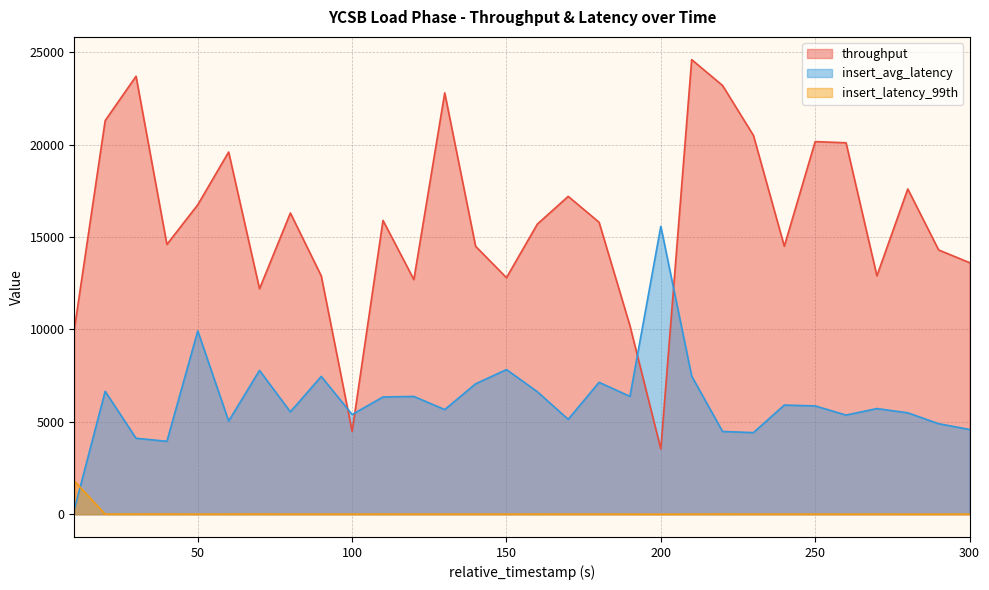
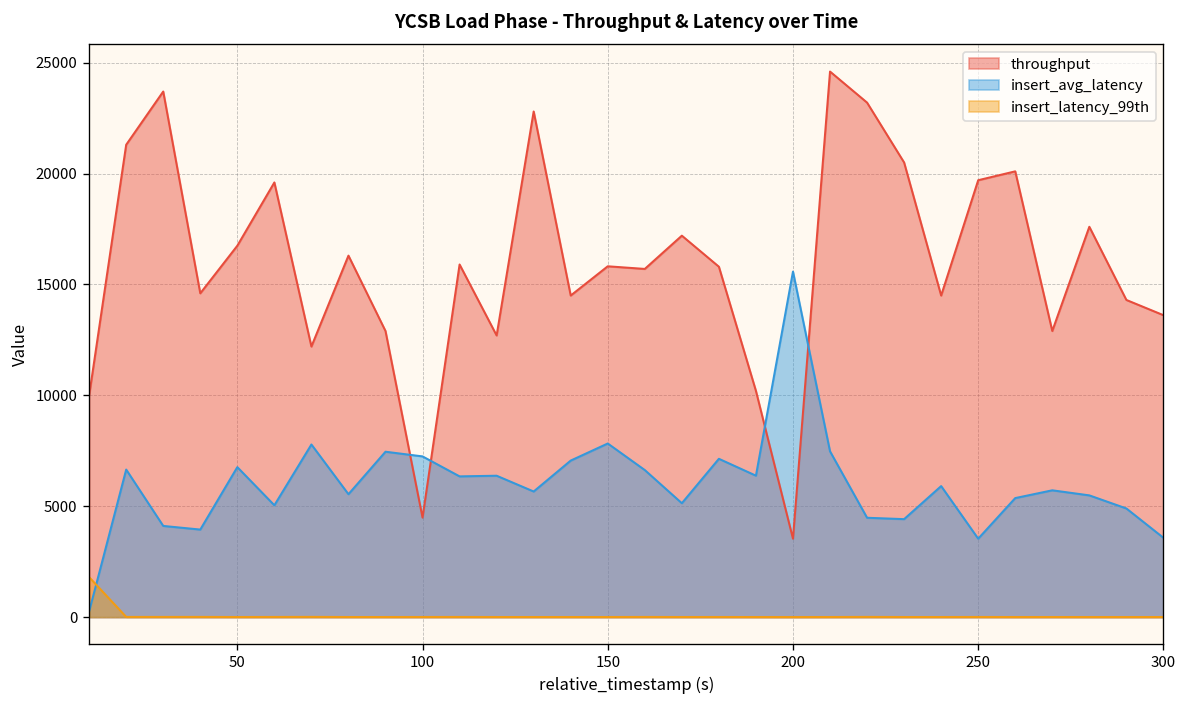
insert_avg_latency, 50: 9900 -> 6800
insert_avg_latency, 100: 5400 -> 7200
throughput, 150: 12800 -> 15800
throughput, 250: 20200 -> 19700
insert_avg_latency, 250: 5900 -> 3500
insert_avg_latency, 300: 4600 -> 3600
